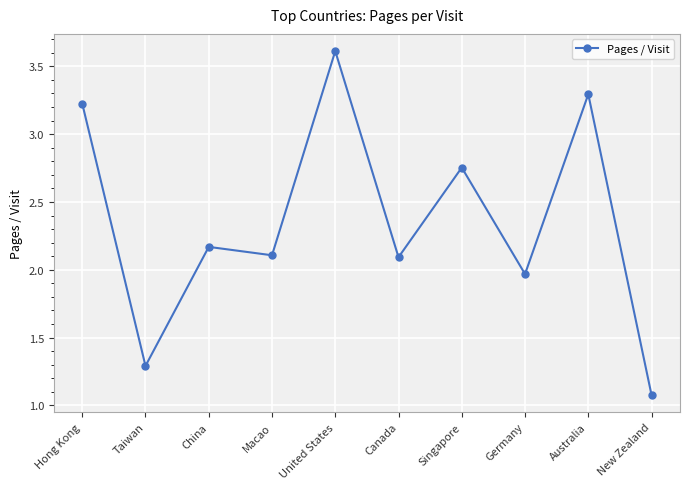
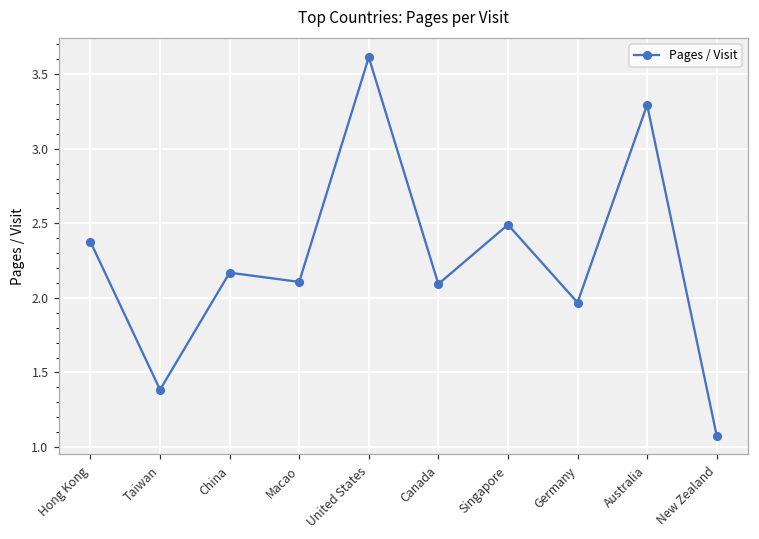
Hong Kong: 3.23 -> 2.38
Taiwan: 1.29 -> 1.38
Singapore: 2.75 -> 2.49
